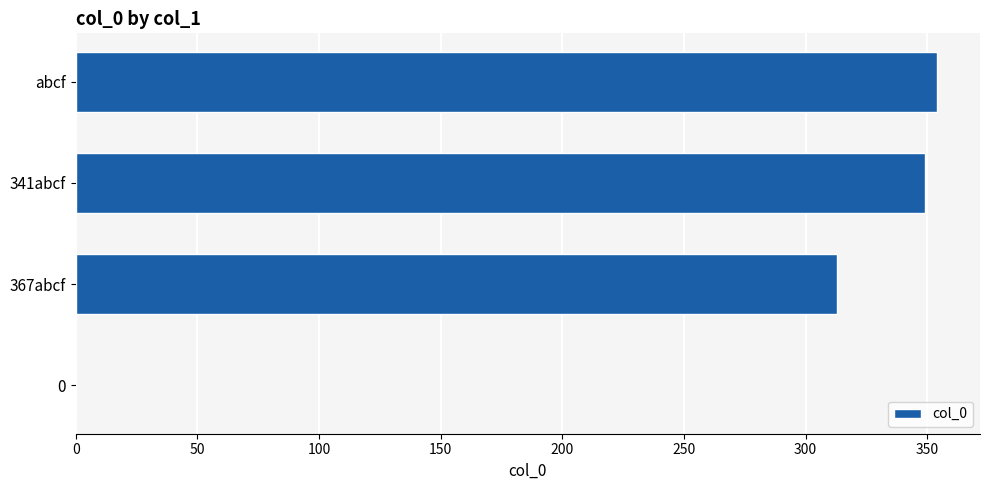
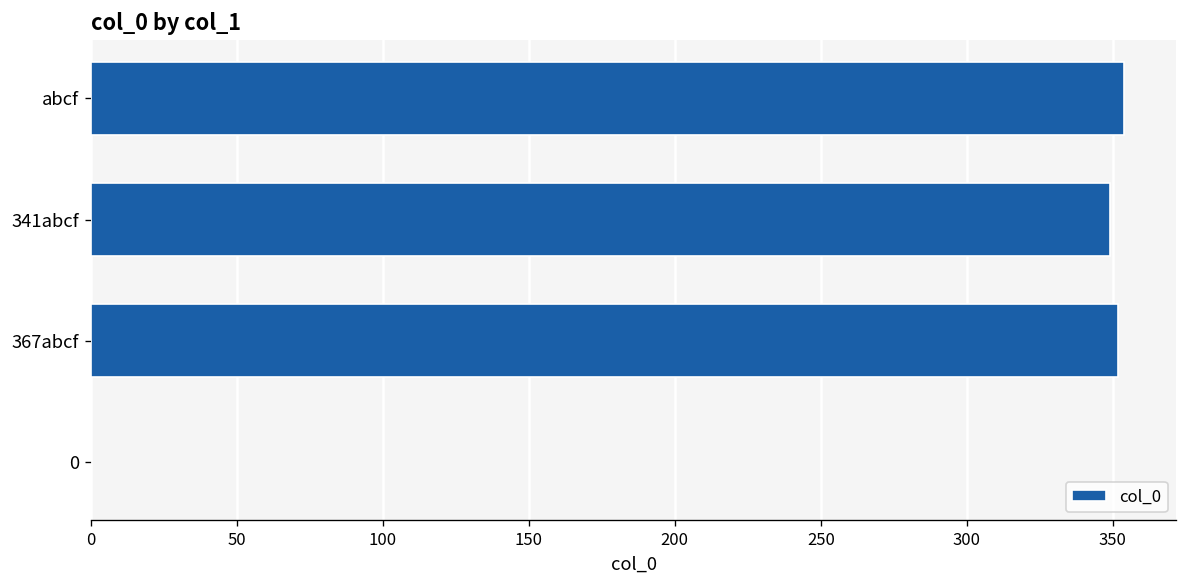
367abcf: 313 -> 352
